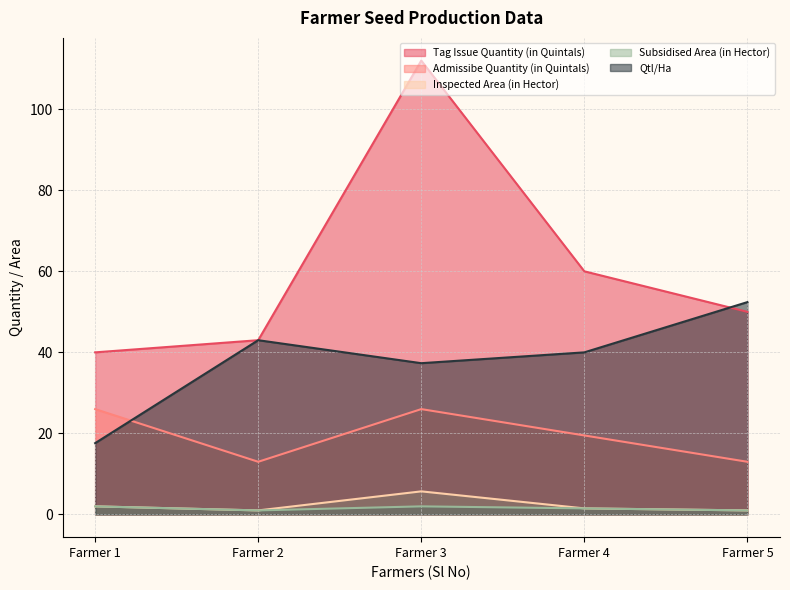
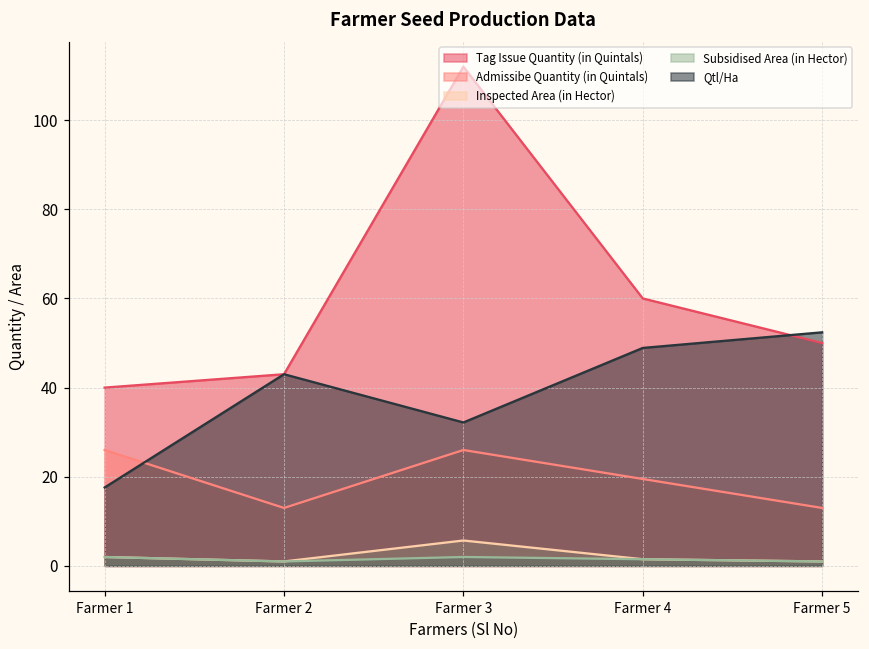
Qtl/Ha, Farmer 3: 37 -> 32
Qtl/Ha, Farmer 4: 40 -> 49
